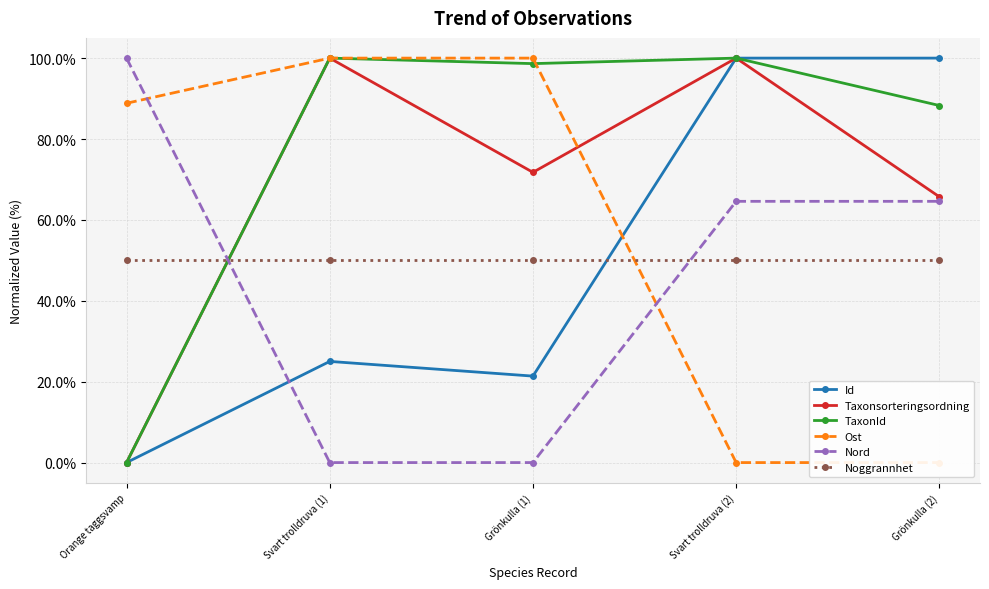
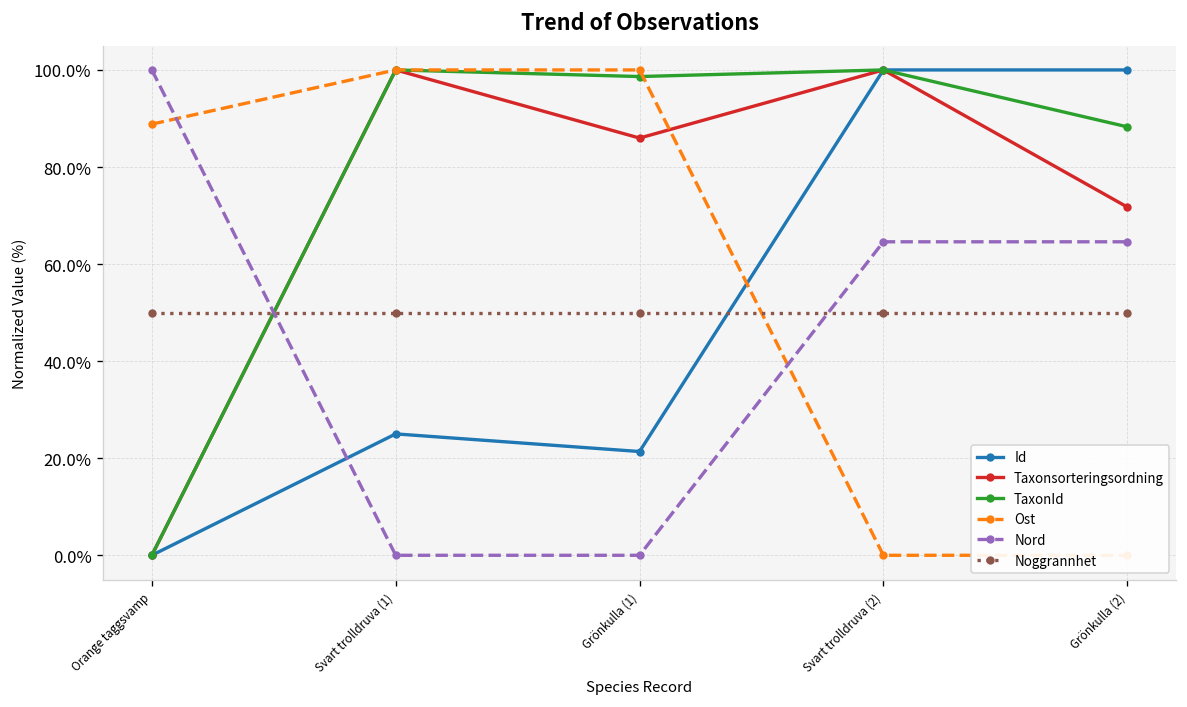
Taxonsorteringsordning, Grönkulla (1): 72% -> 86%
Taxonsorteringsordning, Grönkulla (2): 66% -> 72%
